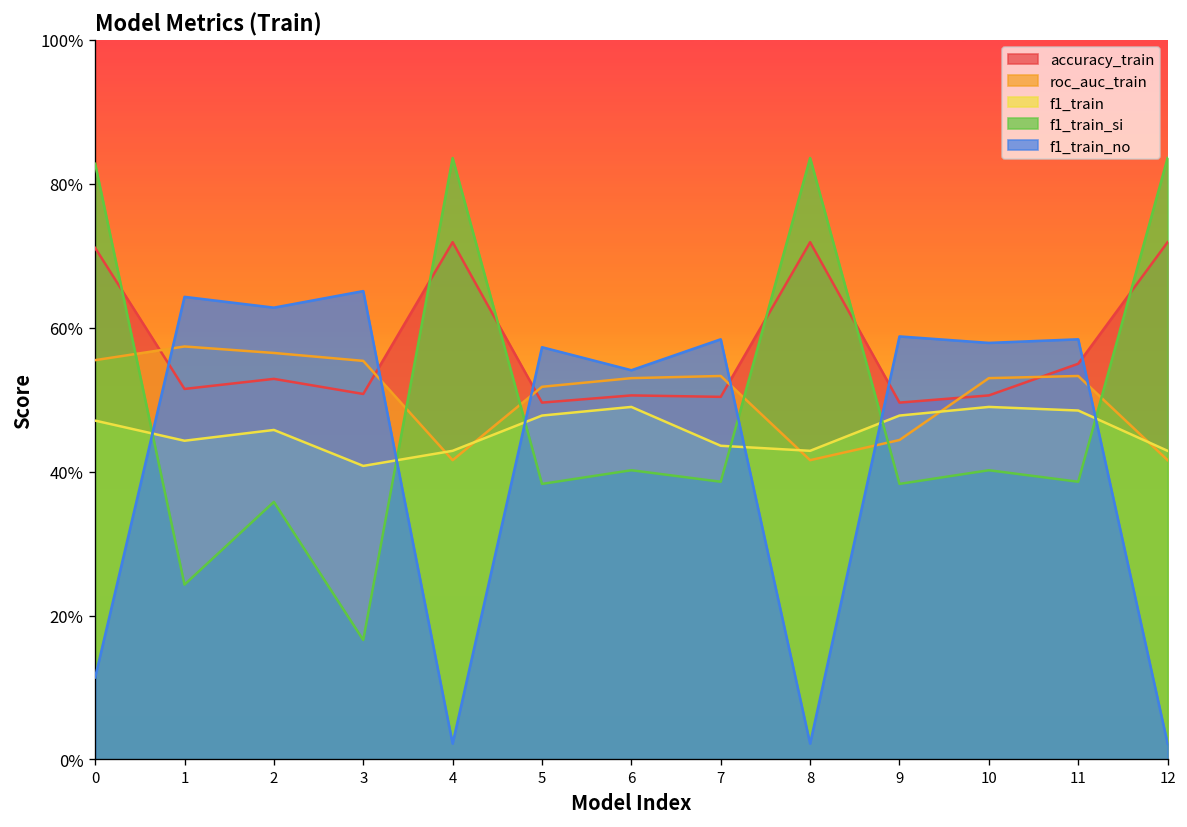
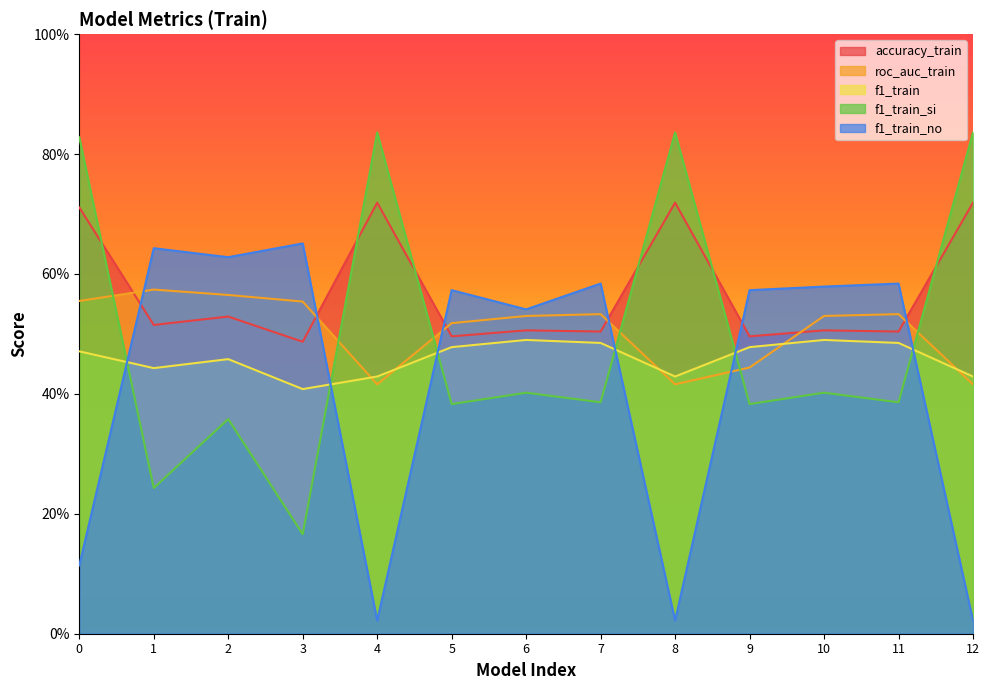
accuracy_train, 3: 51% -> 49%
f1_train, 7: 44% -> 49%
f1_train_no, 9: 59% -> 57%
accuracy_train, 11: 55% -> 50%
